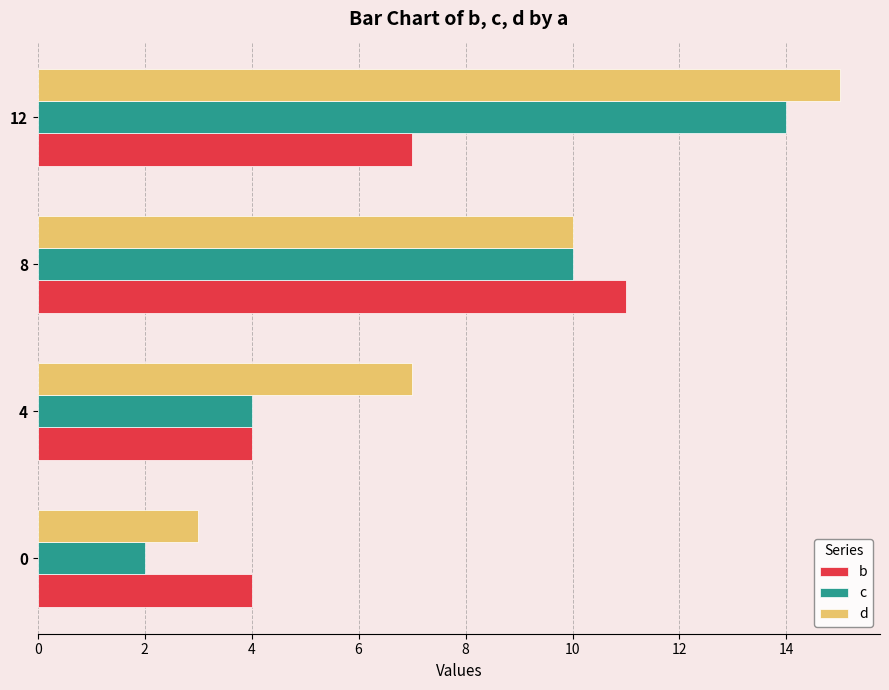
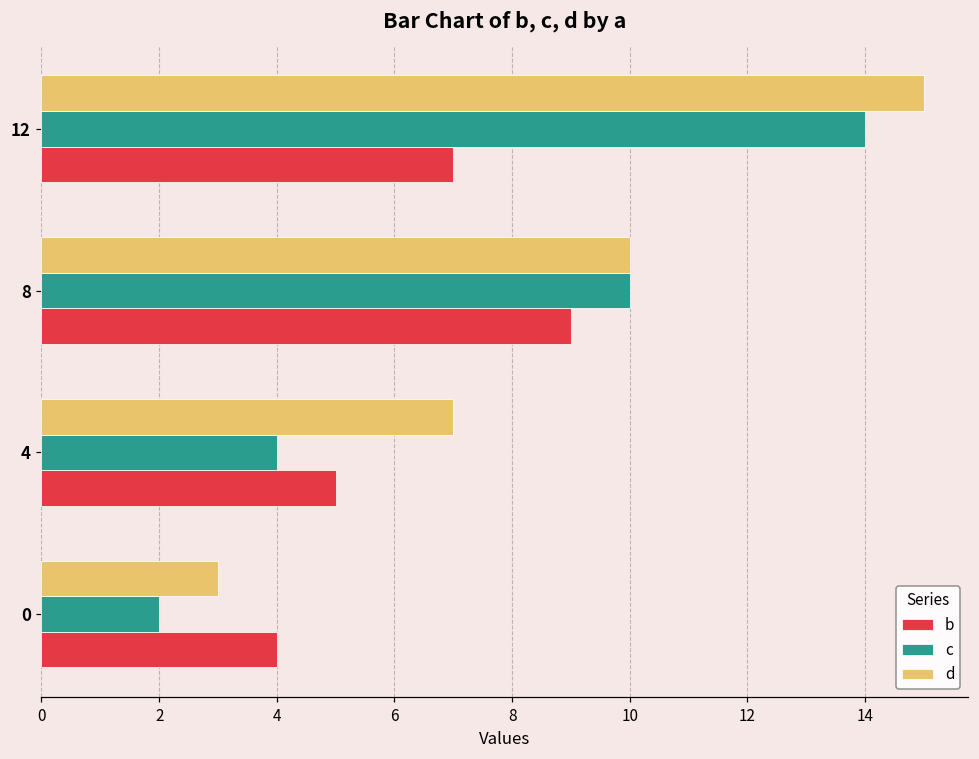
b, 8: 11 -> 9
b, 4: 4 -> 5
